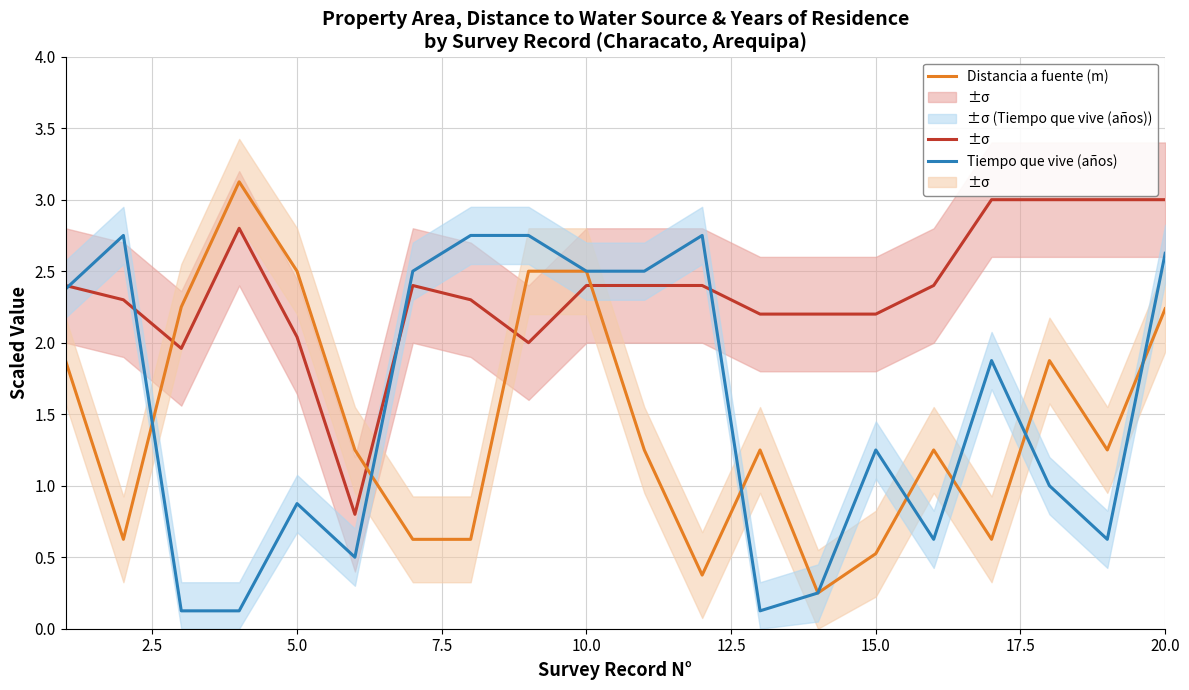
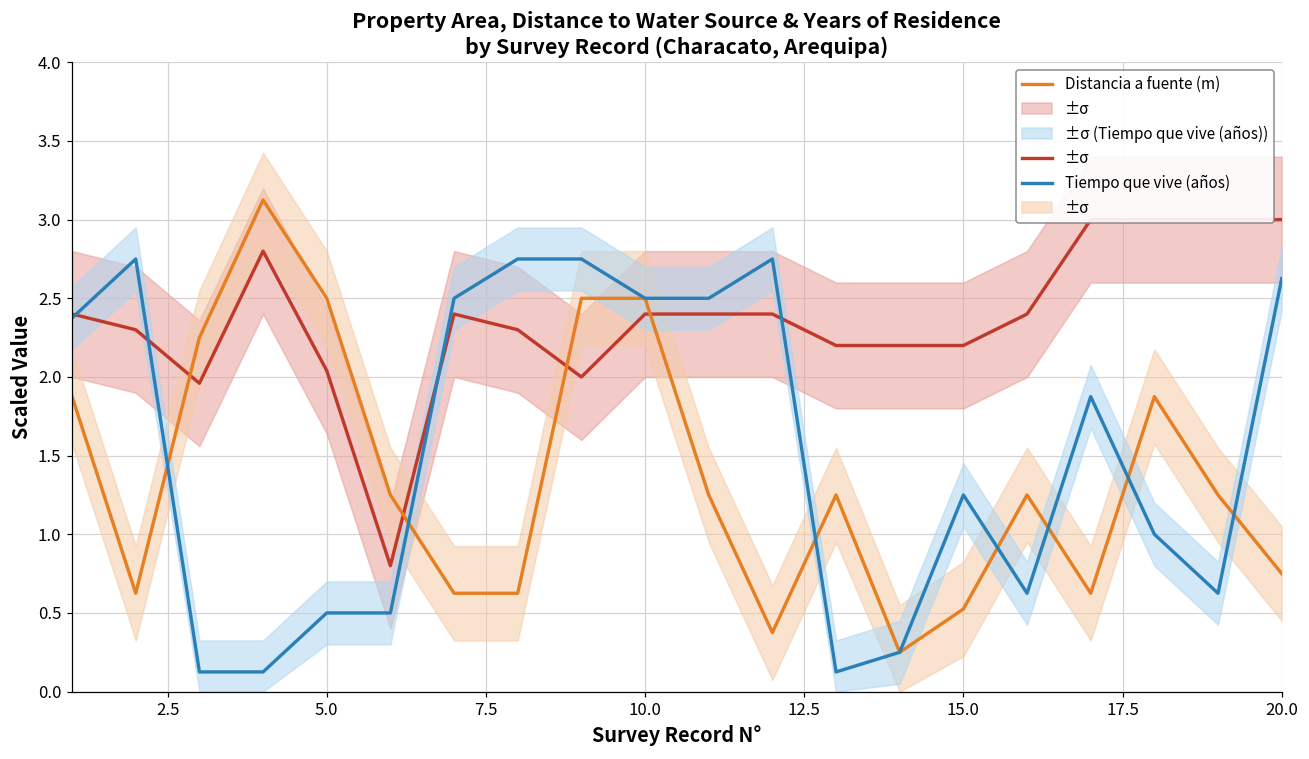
Tiempo que vive (años), 5.0: 0.88 -> 0.50
Distancia a fuente (m), 20.0: 2.24 -> 0.75
